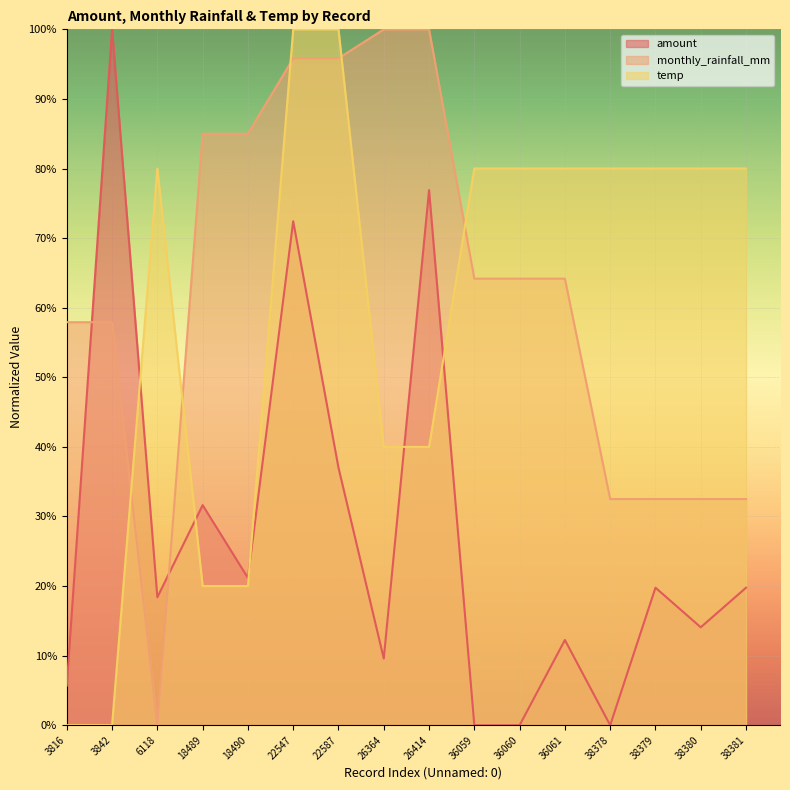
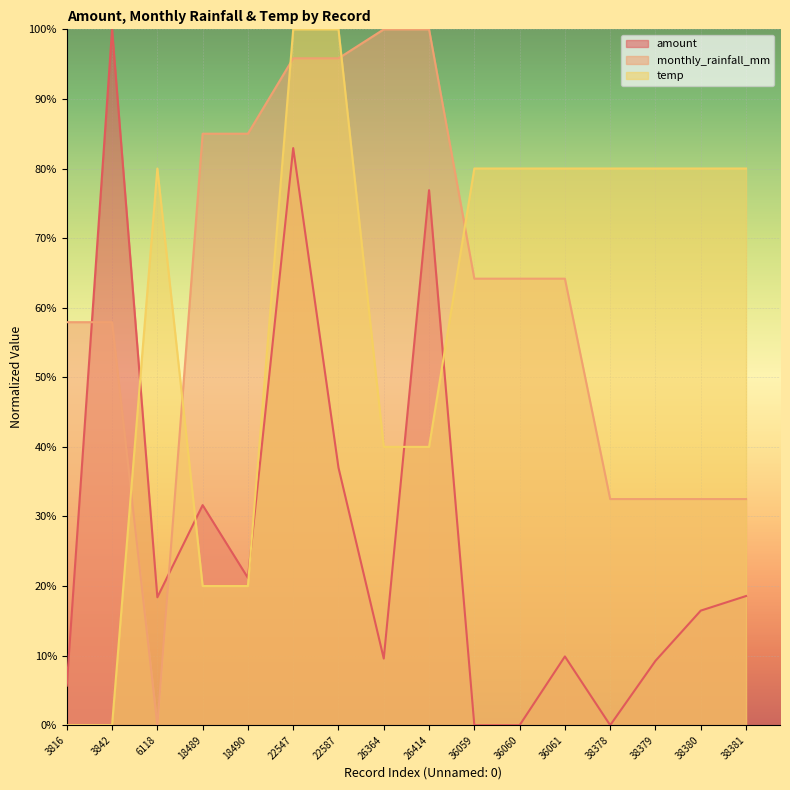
amount, 22547: 72% -> 83%
amount, 36061: 12% -> 10%
amount, 38379: 20% -> 9%
amount, 38380: 14% -> 16%
amount, 38381: 20% -> 19%
